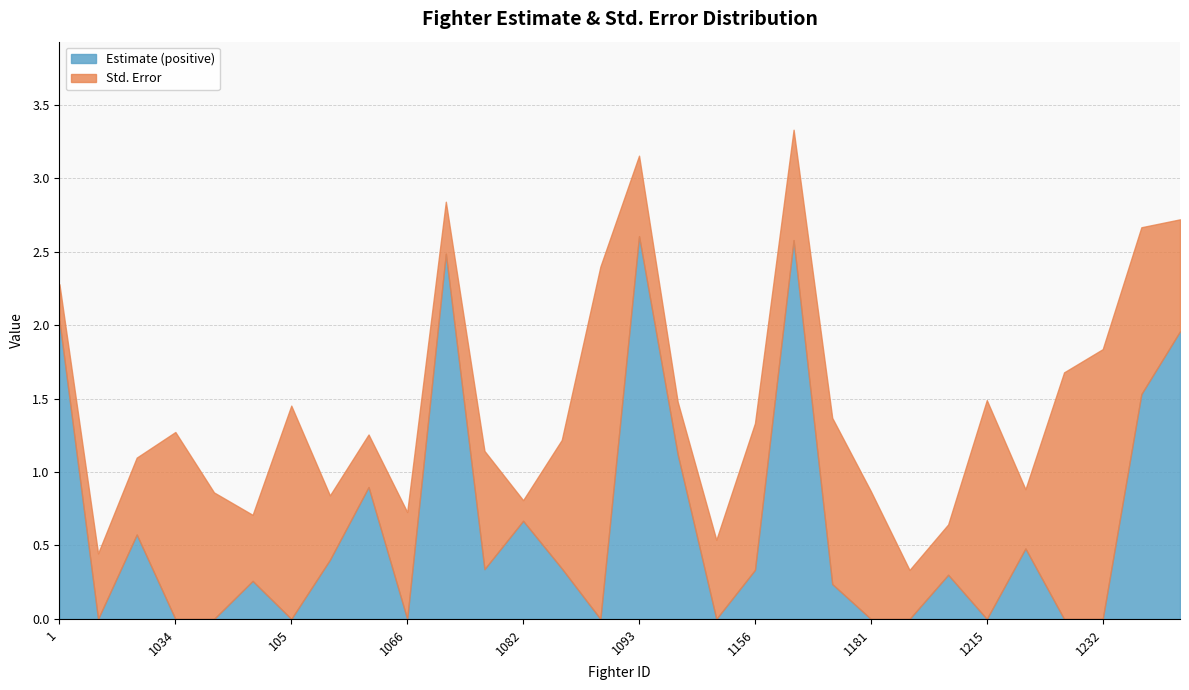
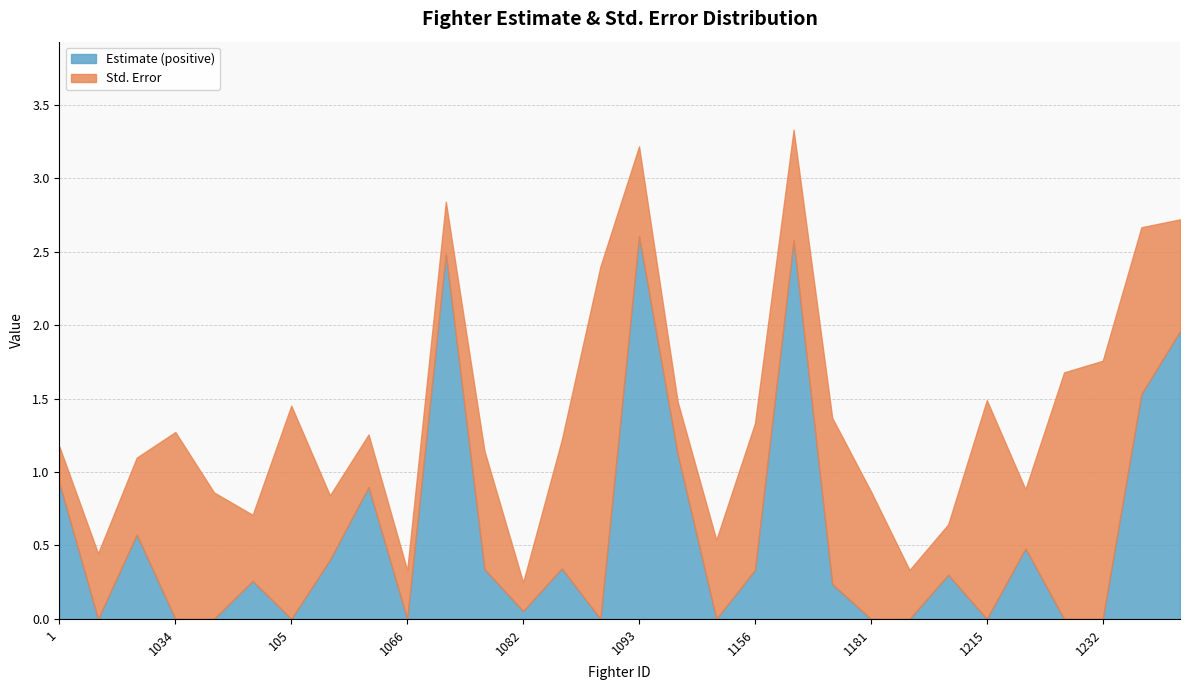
Estimate (positive), 1: 2.03 -> 0.92
Std. Error, 1066: 0.73 -> 0.33
Estimate (positive), 1082: 0.67 -> 0.05
Std. Error, 1082: 0.14 -> 0.20
Std. Error, 1093: 0.55 -> 0.61
Std. Error, 1232: 1.84 -> 1.76
